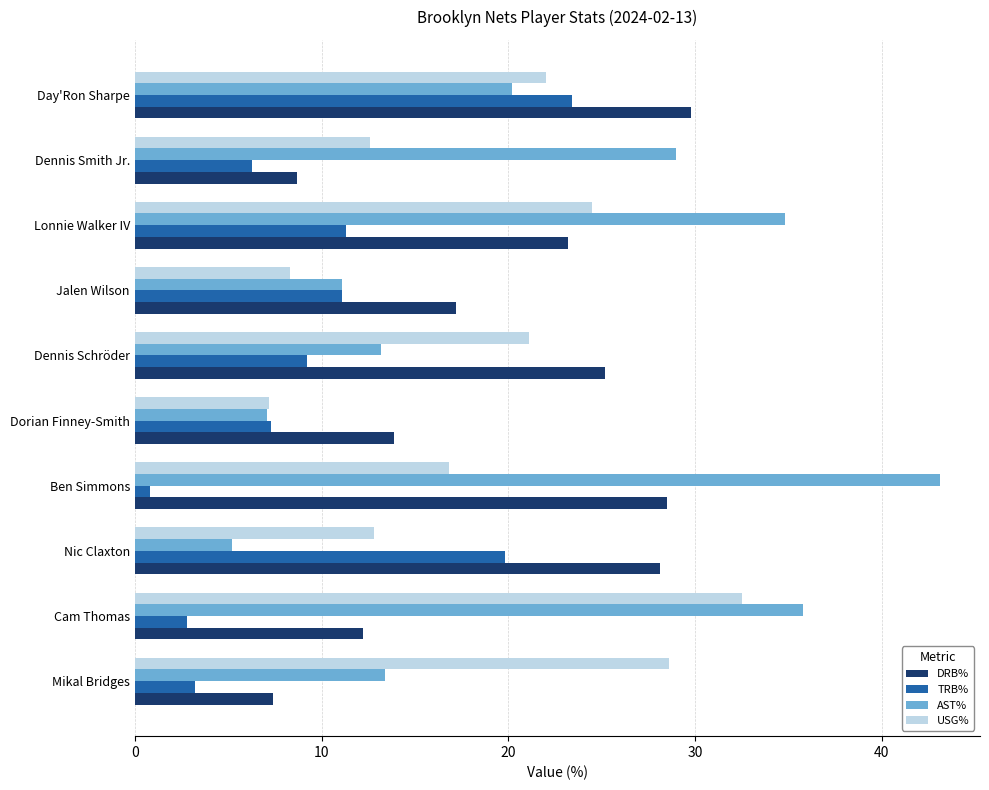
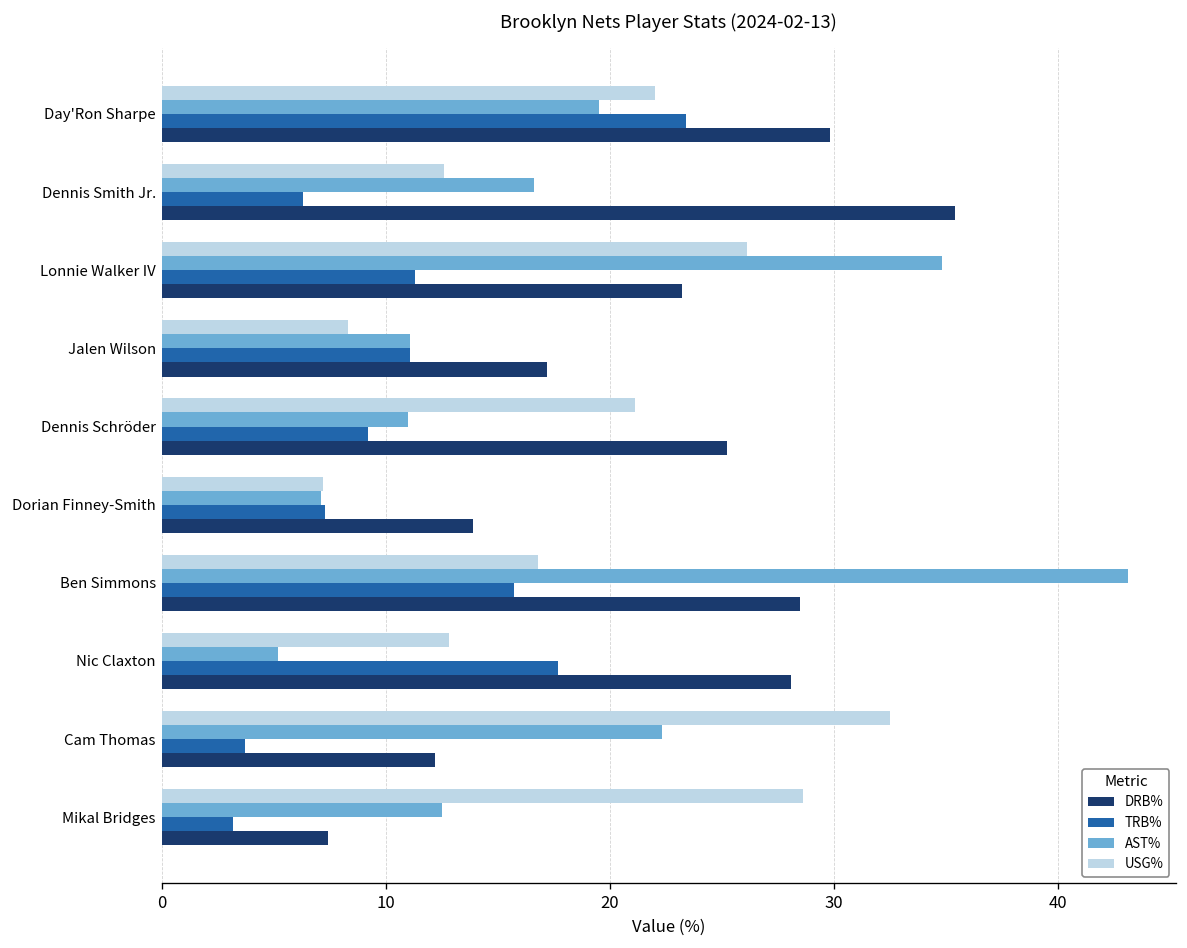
AST%, Day'Ron Sharpe: 20.2 -> 19.5
AST%, Dennis Smith Jr.: 29.0 -> 16.6
DRB%, Dennis Smith Jr.: 8.7 -> 35.4
USG%, Lonnie Walker IV: 24.5 -> 26.1
AST%, Dennis Schröder: 13.2 -> 11.0
TRB%, Ben Simmons: 0.8 -> 15.7
TRB%, Nic Claxton: 19.8 -> 17.7
AST%, Cam Thomas: 35.8 -> 22.3
TRB%, Cam Thomas: 2.8 -> 3.7
AST%, Mikal Bridges: 13.4 -> 12.5
